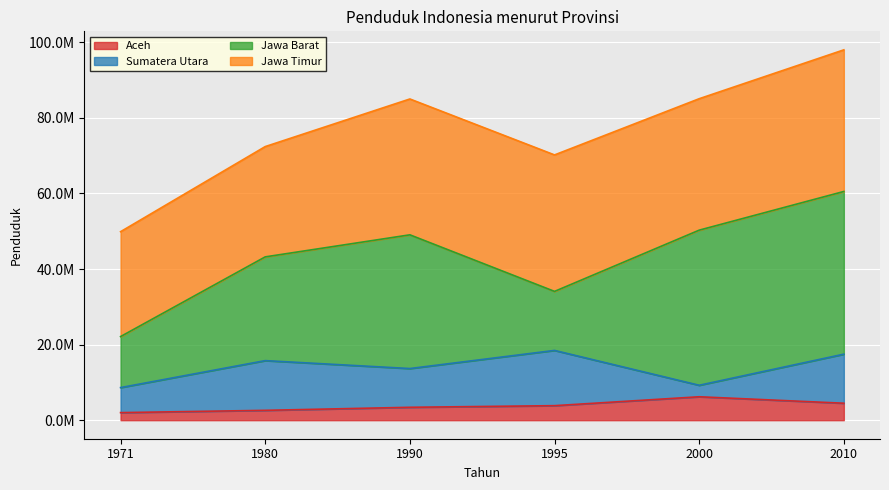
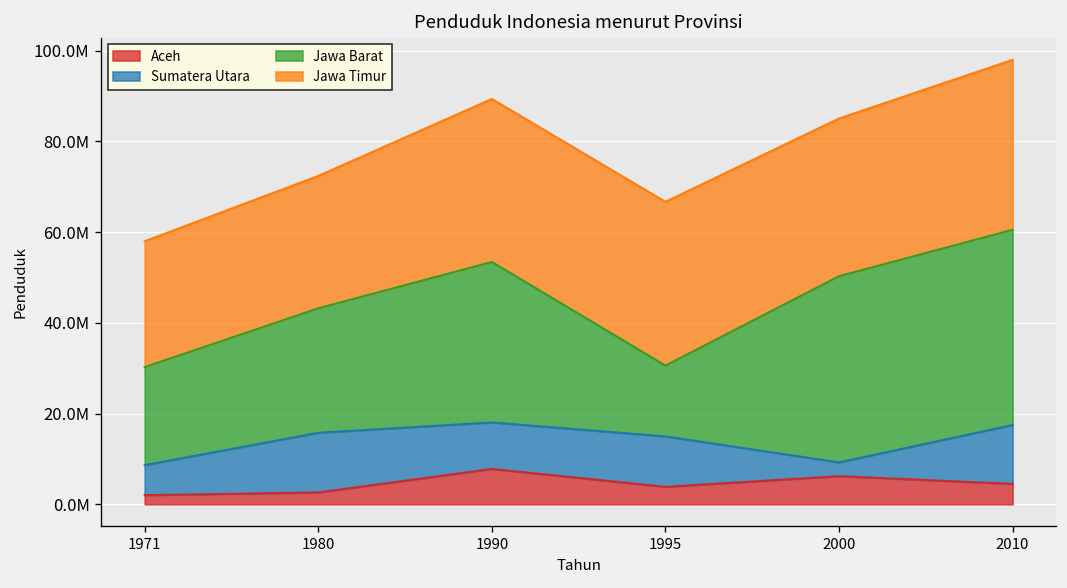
Jawa Barat, 1971: 14000000 -> 22000000
Aceh, 1990: 3000000 -> 8000000
Sumatera Utara, 1995: 15000000 -> 11000000
